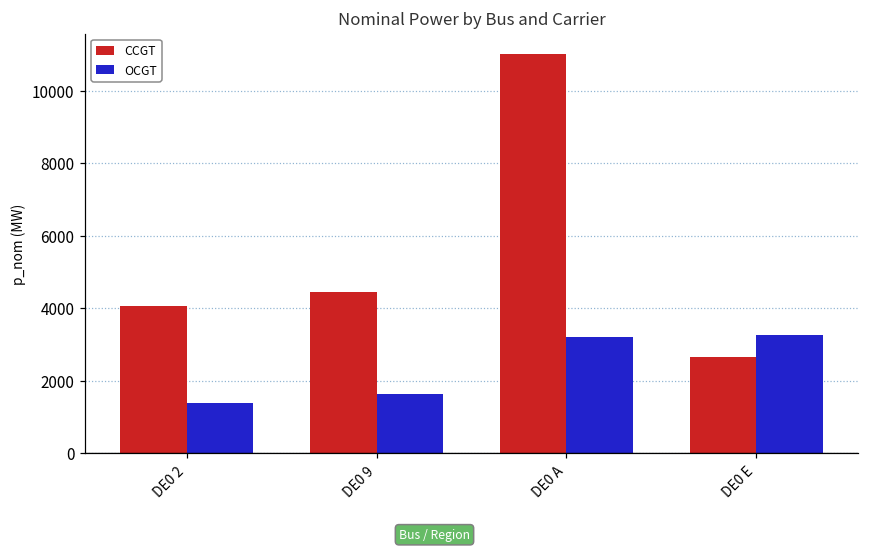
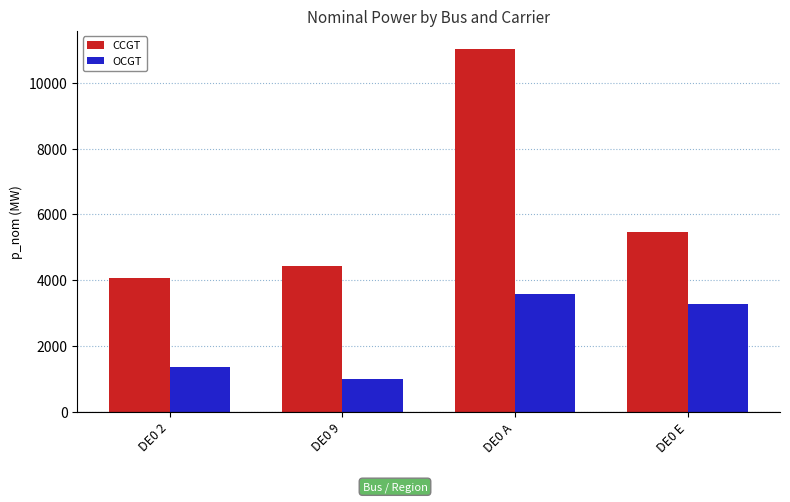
OCGT, DE0 9: 1600 -> 1000
OCGT, DE0 A: 3200 -> 3600
CCGT, DE0 E: 2600 -> 5500
